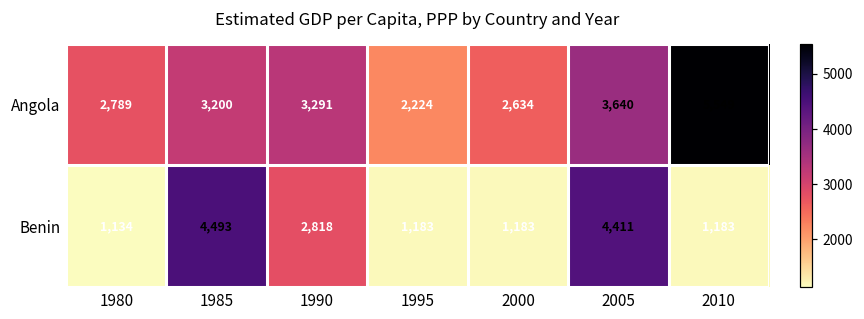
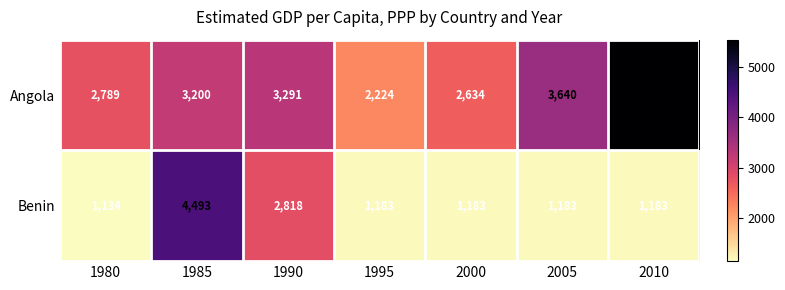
Benin, 2005: 4,411 -> 1,183
